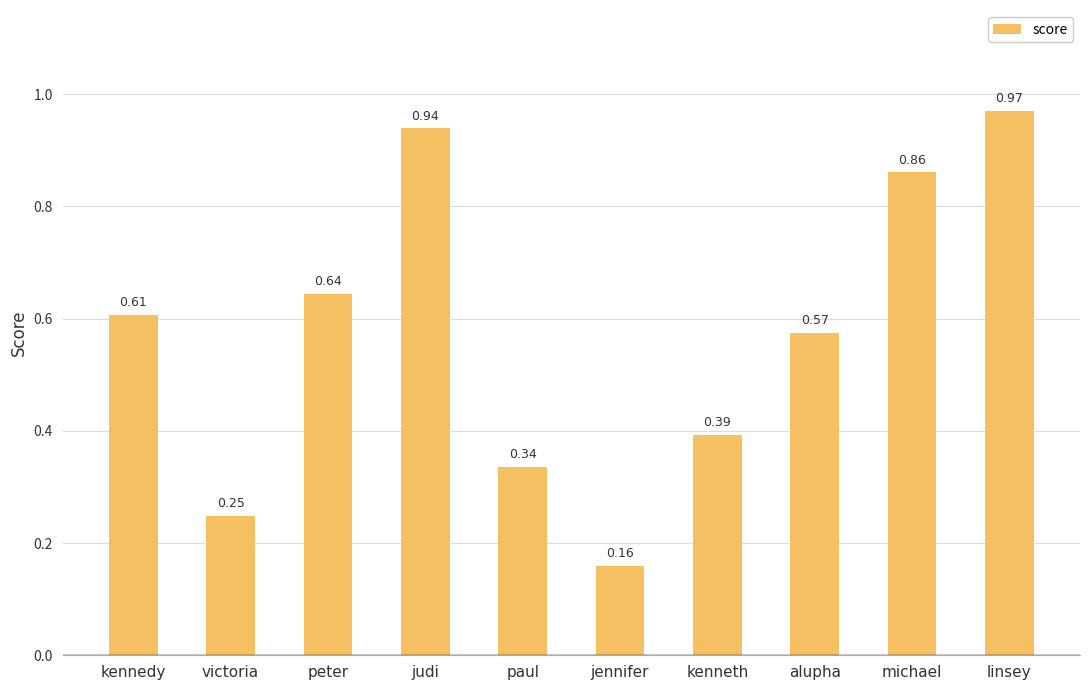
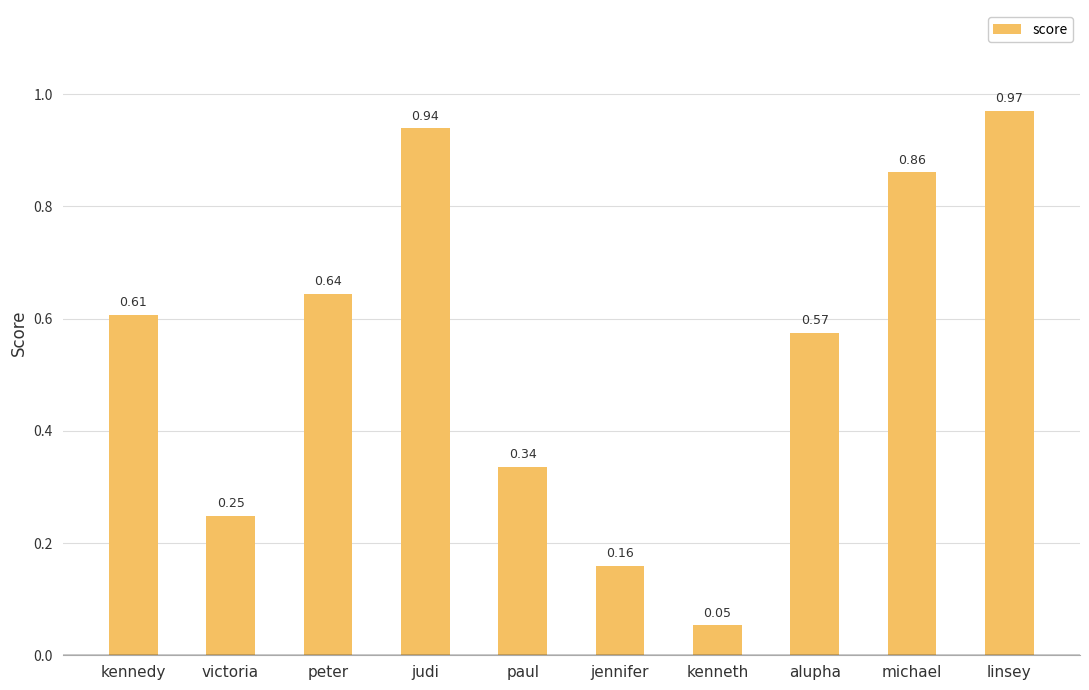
kenneth: 0.39 -> 0.05
